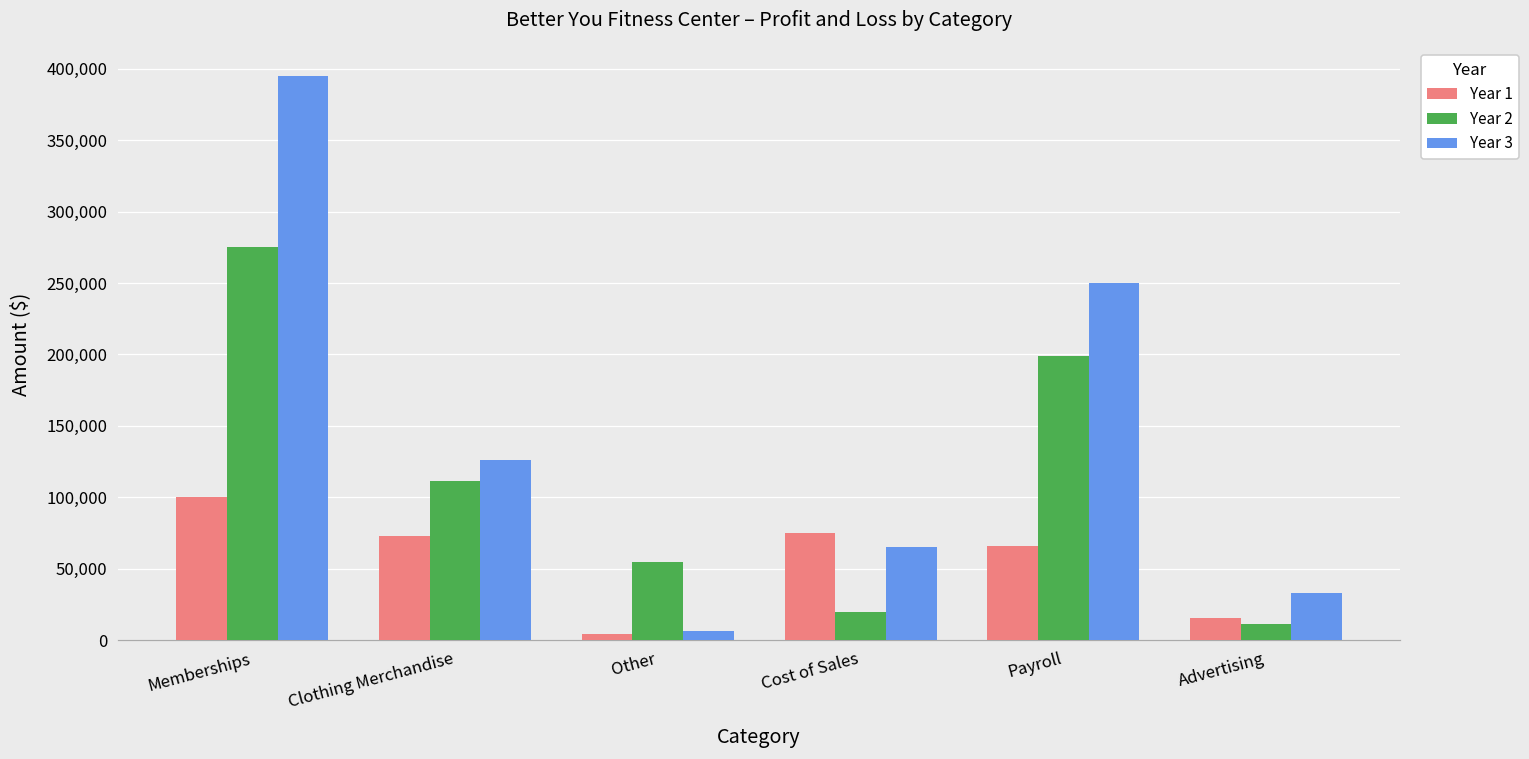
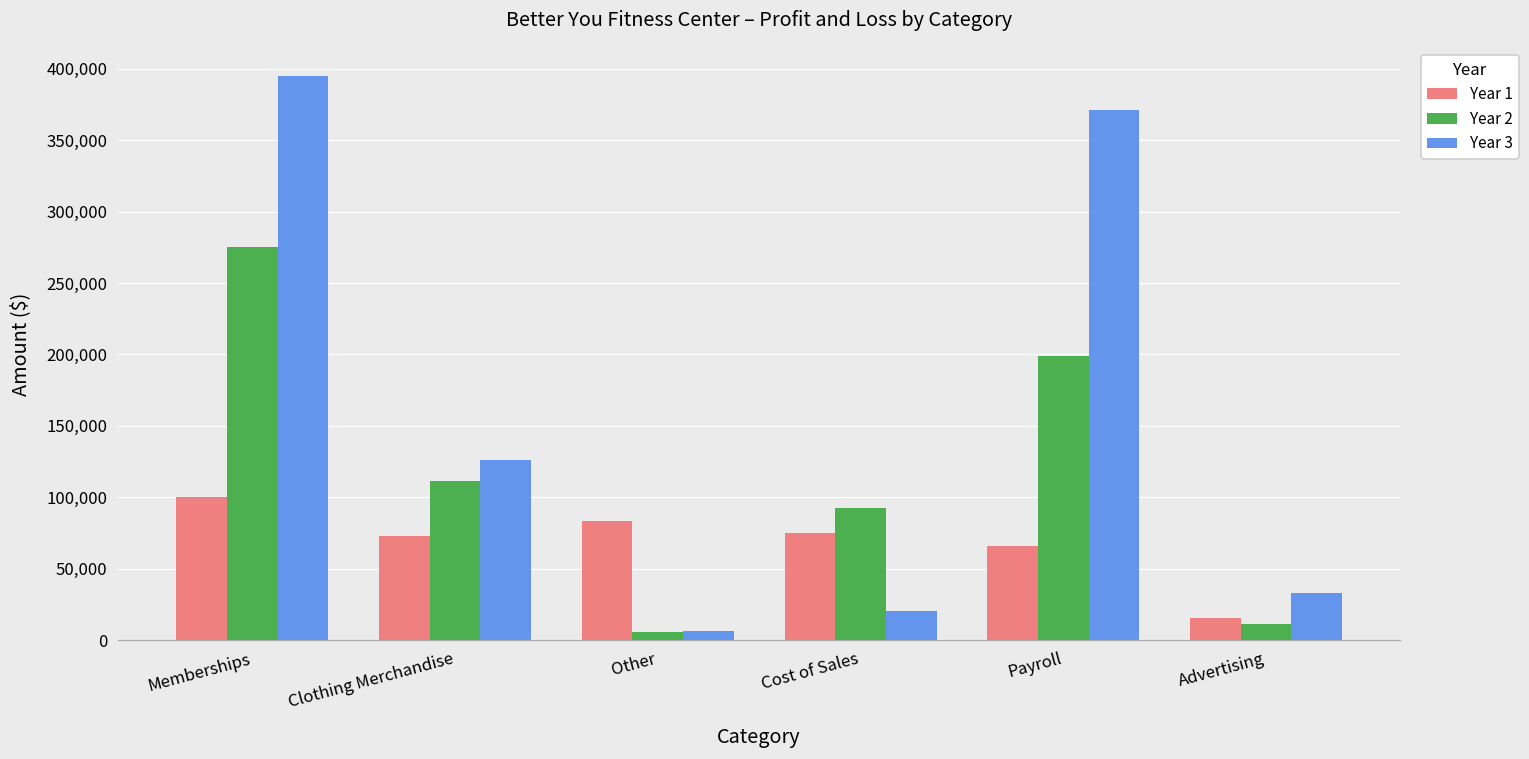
Year 1, Other: 4,000 -> 83,000
Year 2, Other: 55,000 -> 5,000
Year 2, Cost of Sales: 20,000 -> 93,000
Year 3, Cost of Sales: 65,000 -> 20,000
Year 3, Payroll: 250,000 -> 371,000
